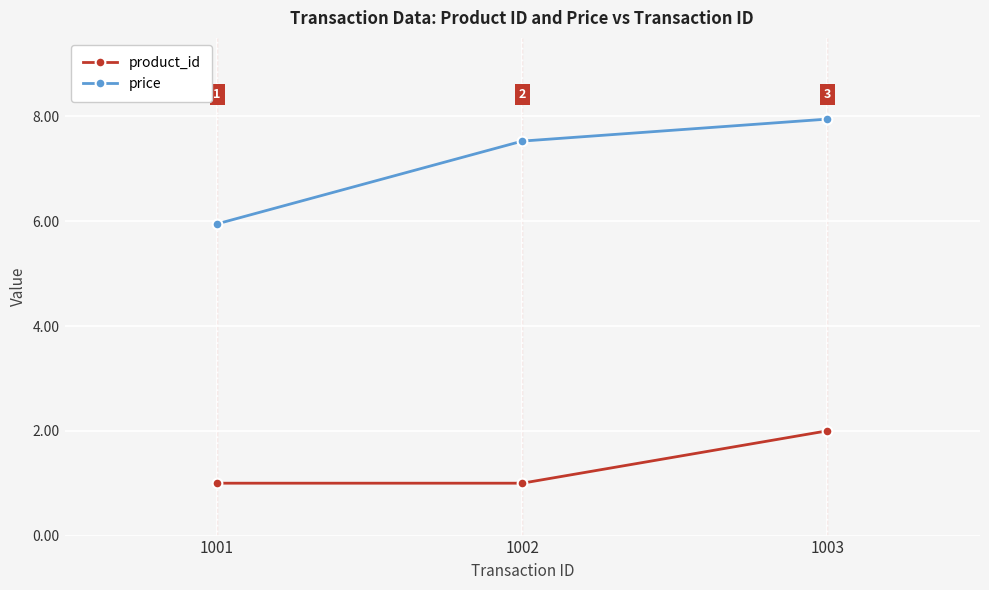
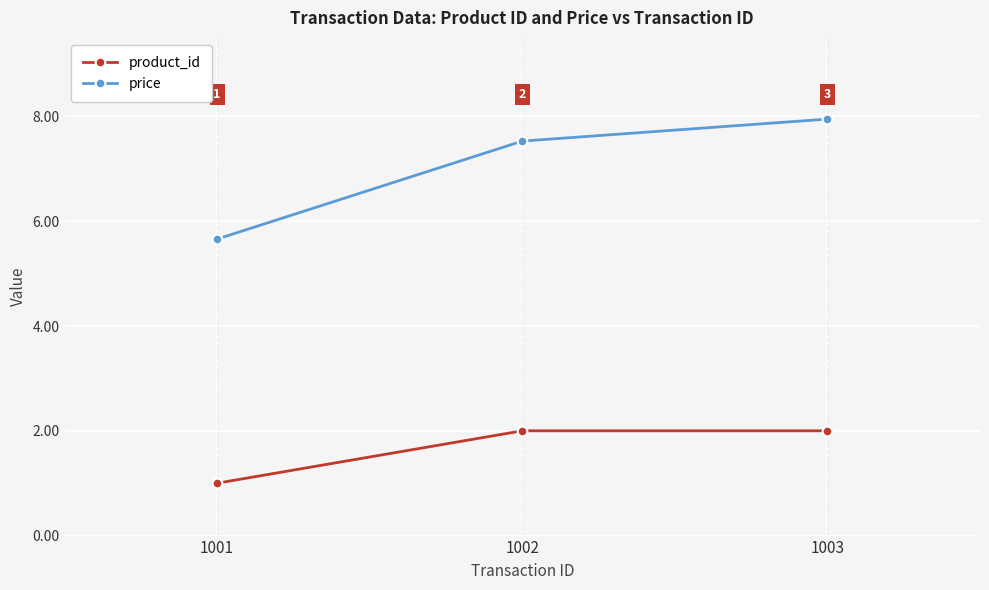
price, 1001: 6.0 -> 5.7
product_id, 1002: 1 -> 2
